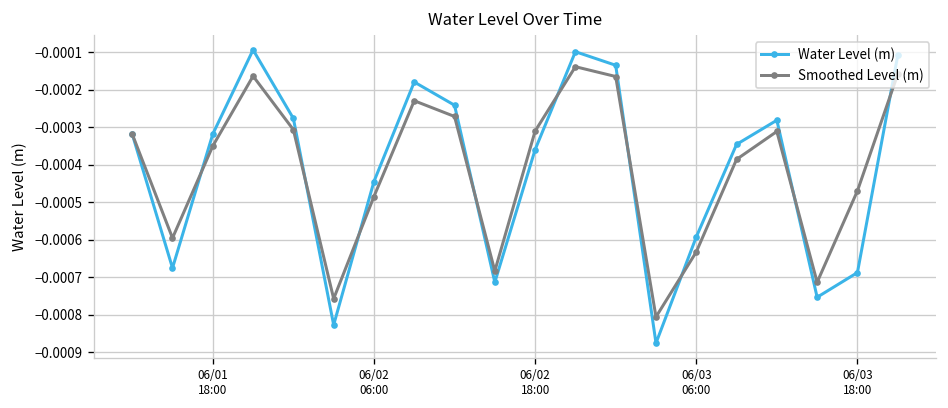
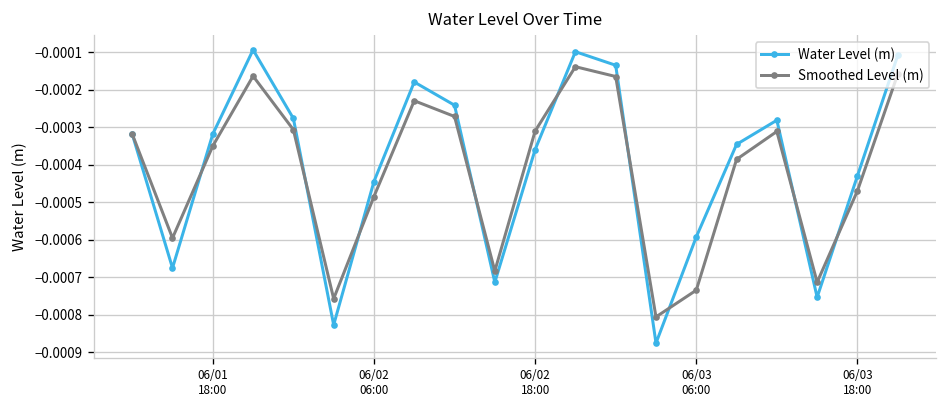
Smoothed Level (m), 06/03 06:00: -0.00063 -> -0.00073
Water Level (m), 06/03 18:00: -0.00069 -> -0.00043
